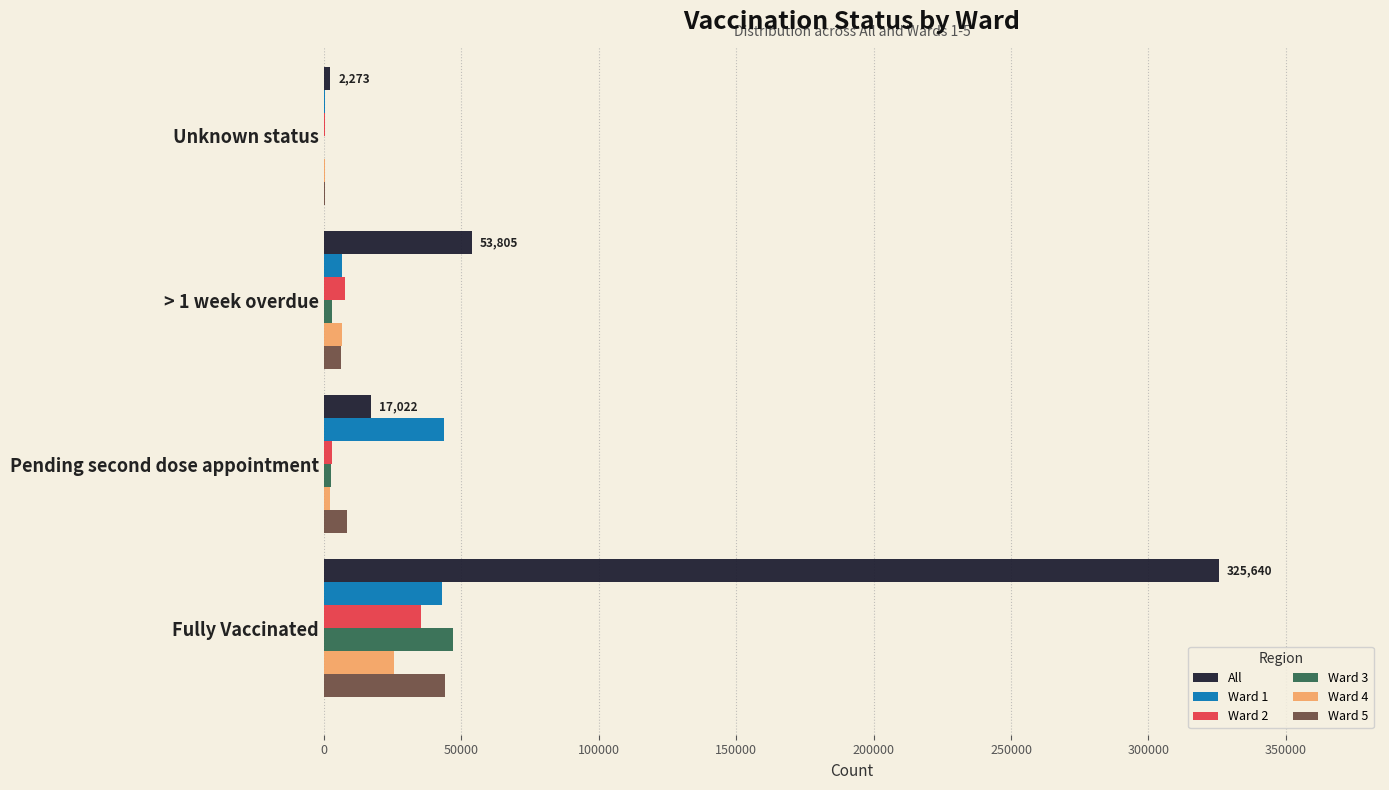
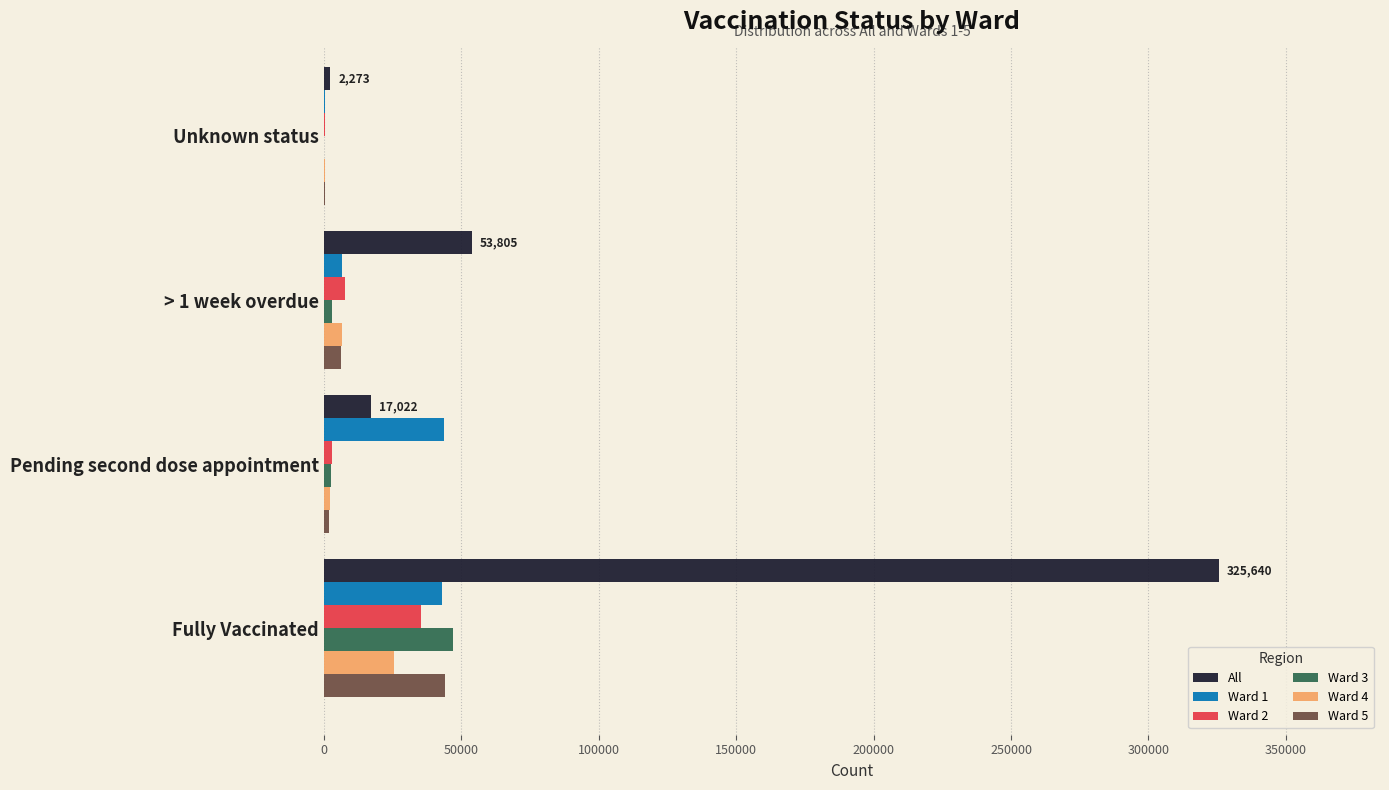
Ward 5, Pending second dose appointment: 8000 -> 2000
